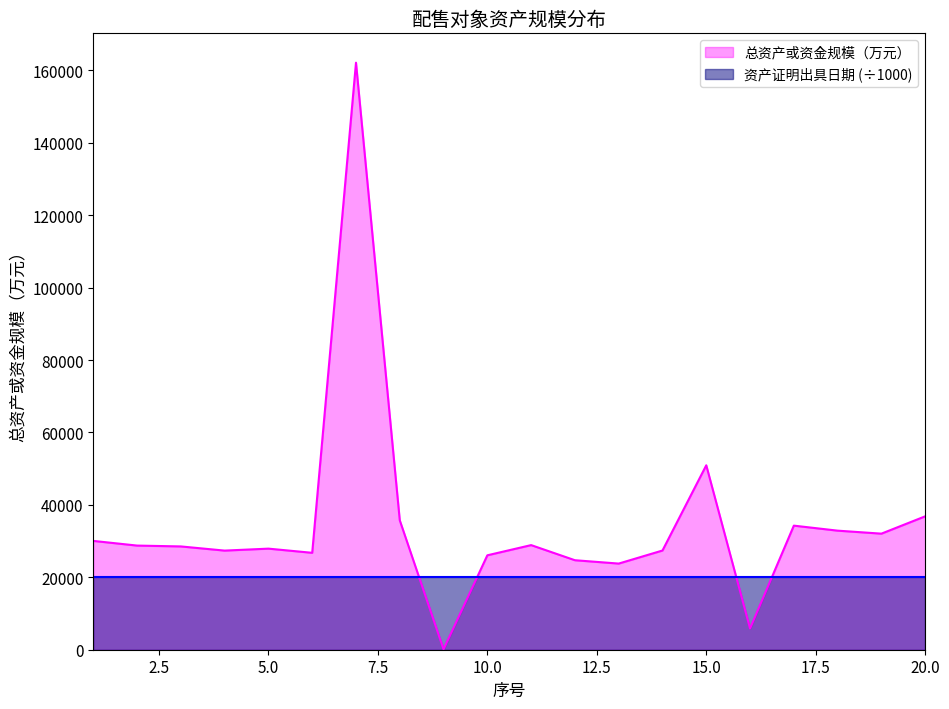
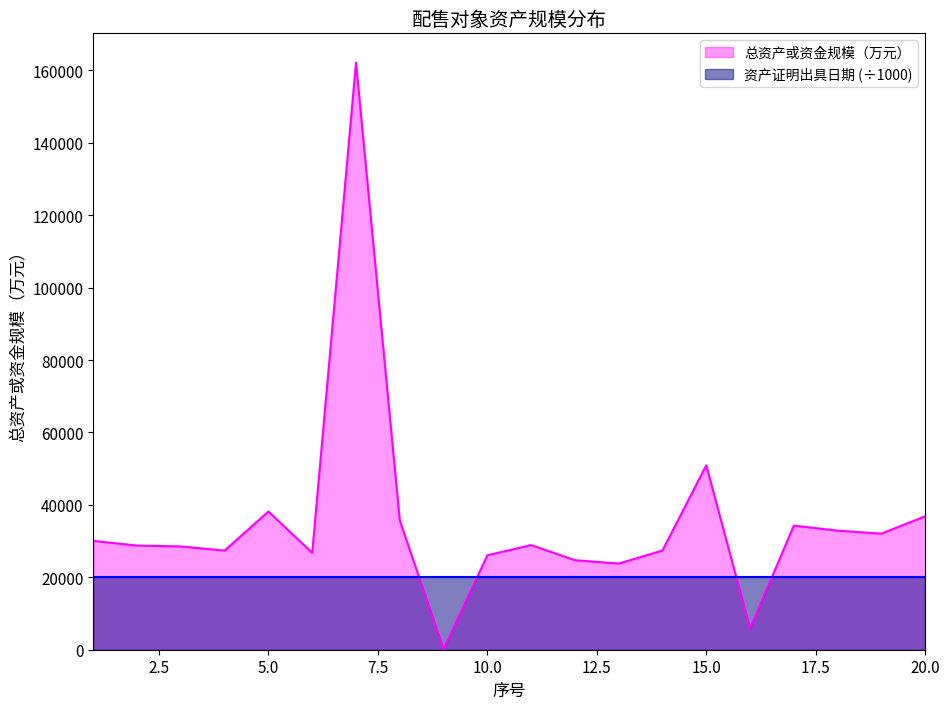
总资产或资金规模（万元）, 5.0: 28000 -> 38000
